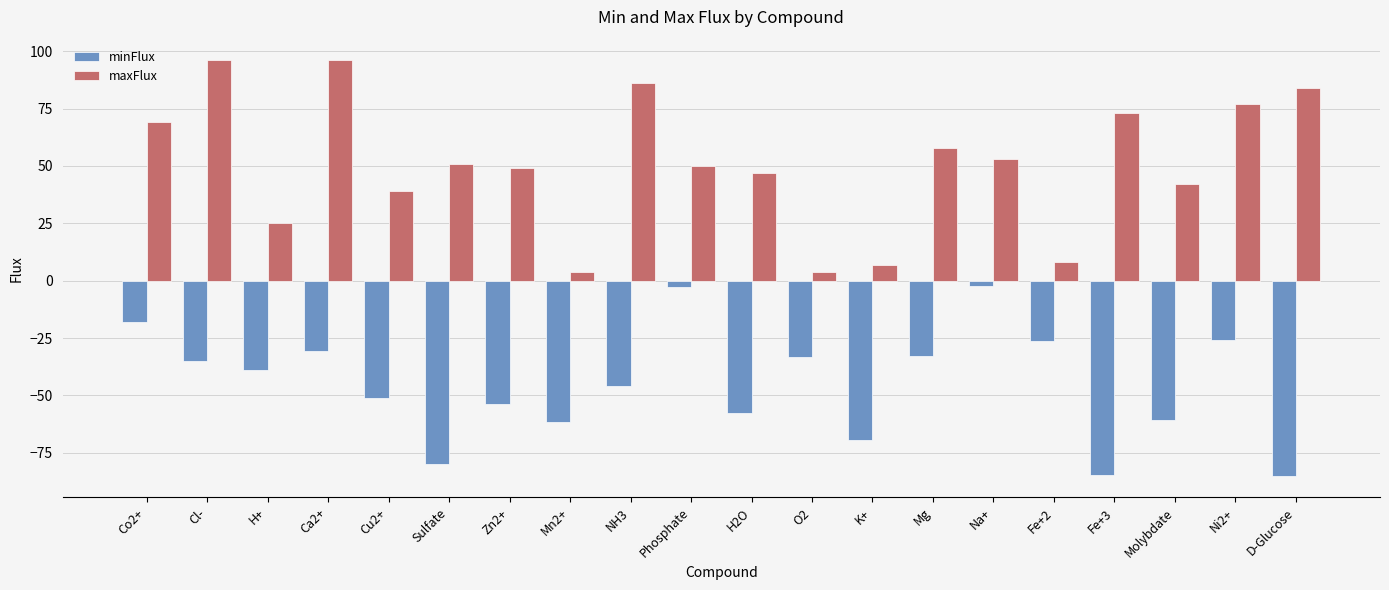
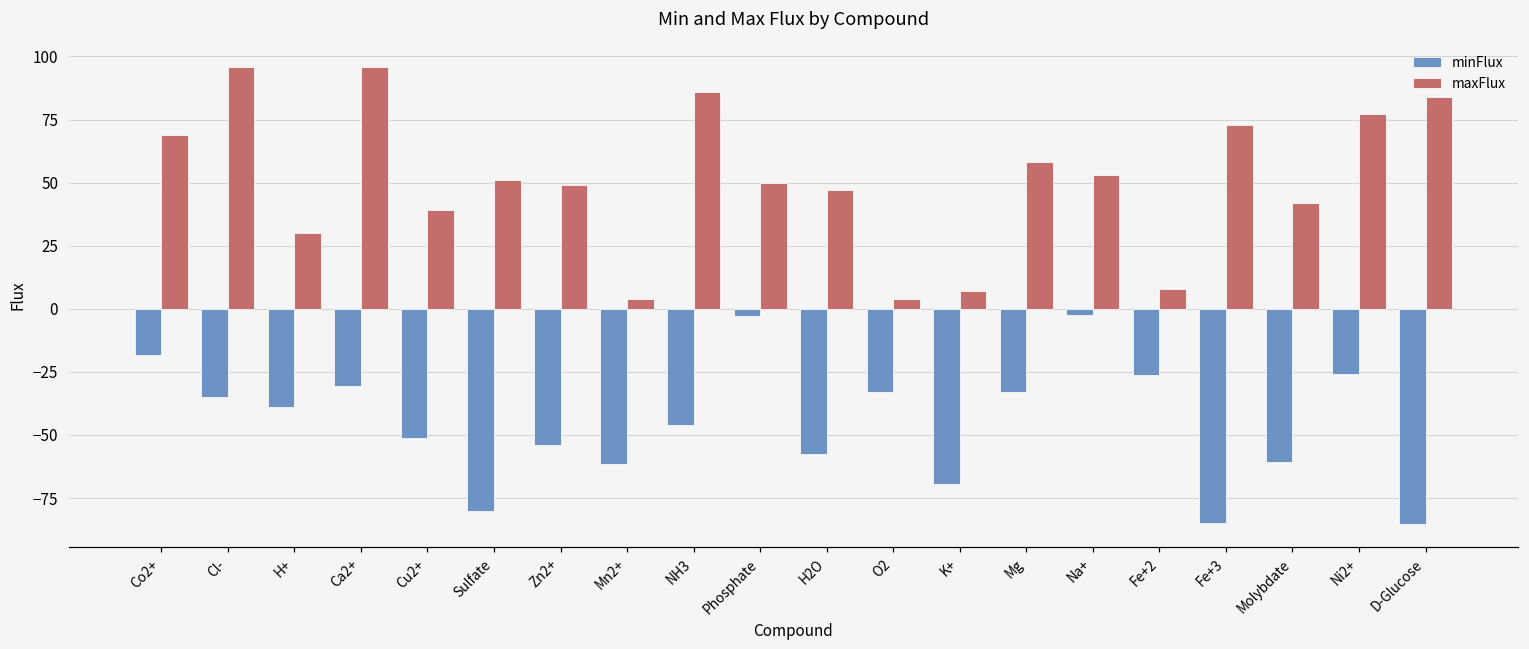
maxFlux, H+: 25 -> 30
